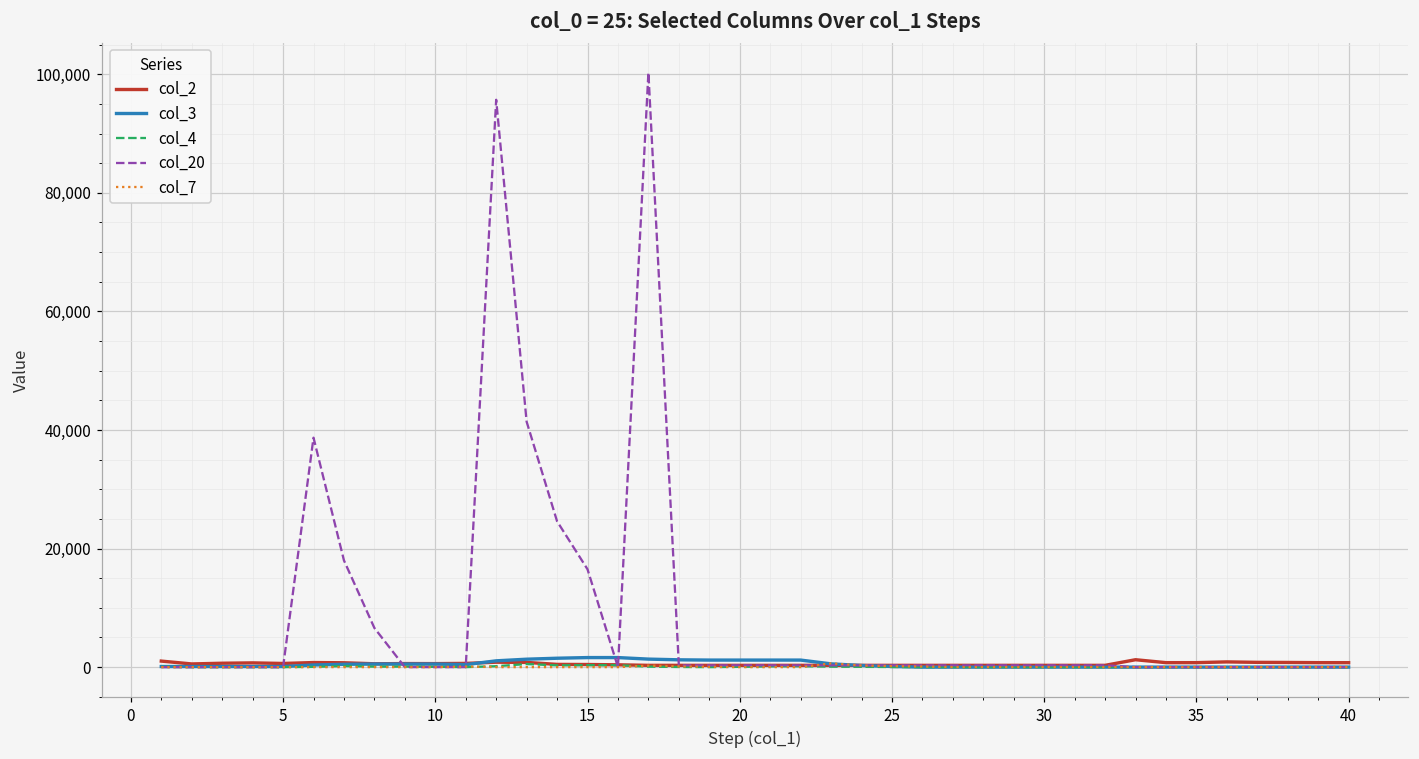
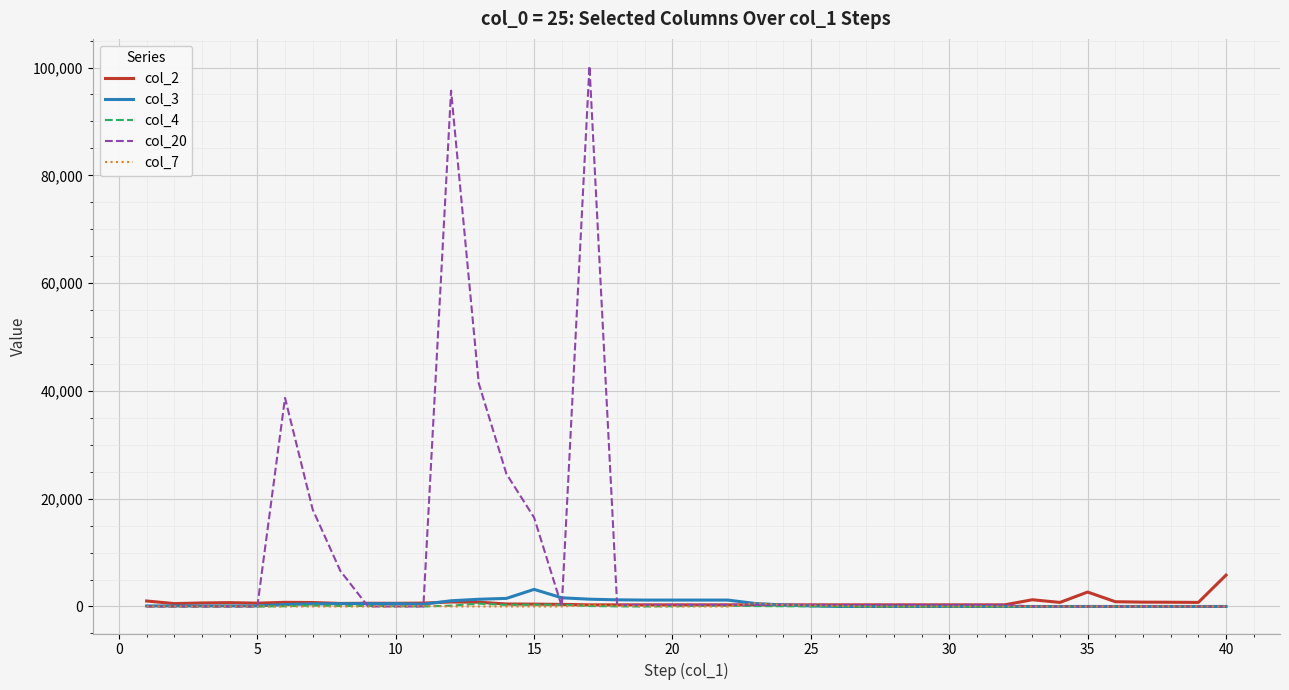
col_3, 15: 2,000 -> 3,000
col_2, 35: 1,000 -> 3,000
col_2, 40: 1,000 -> 6,000
